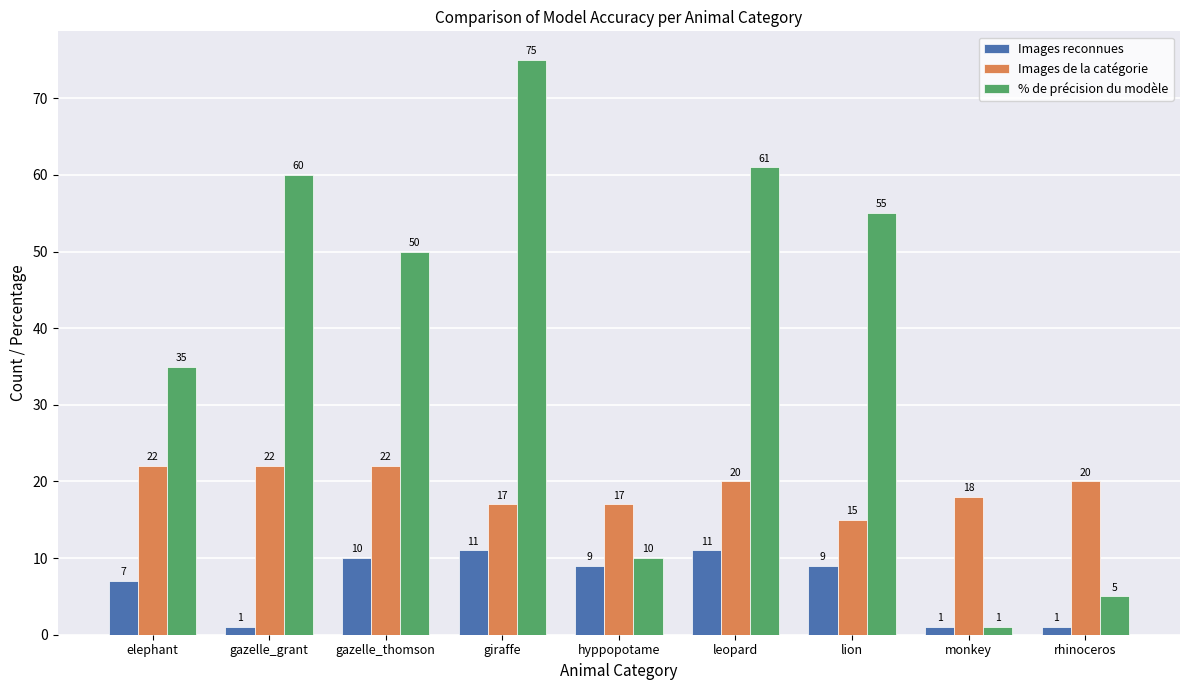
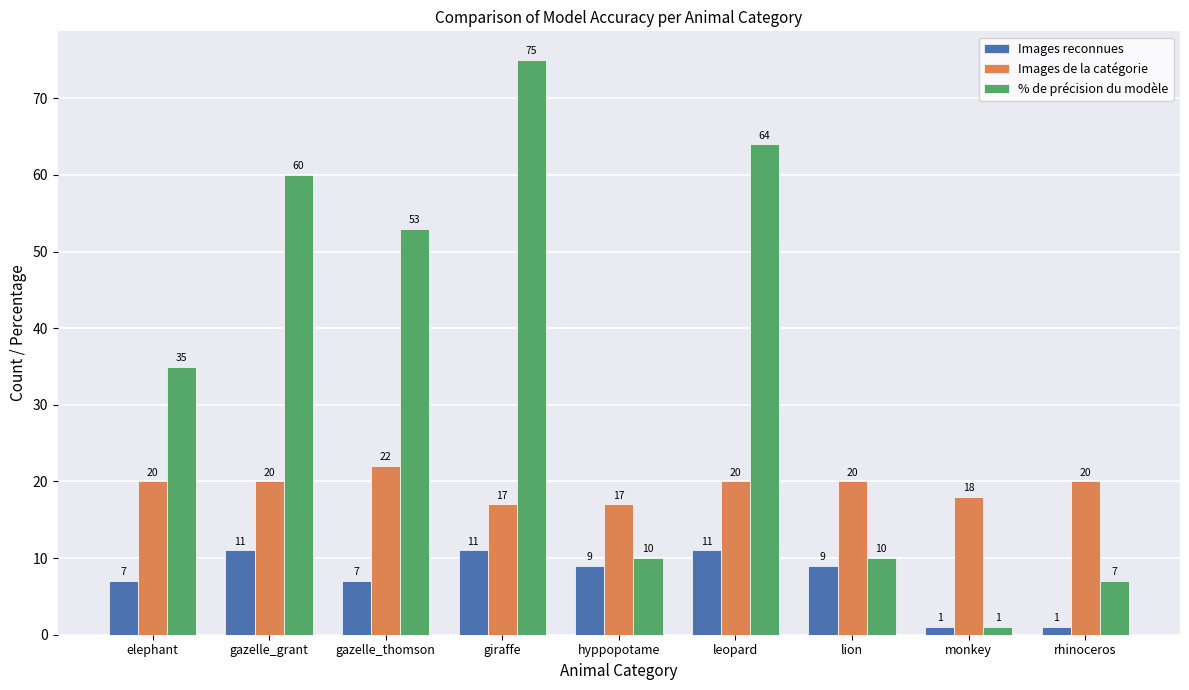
Images de la catégorie, elephant: 22 -> 20
Images reconnues, gazelle_grant: 1 -> 11
Images de la catégorie, gazelle_grant: 22 -> 20
Images reconnues, gazelle_thomson: 10 -> 7
% de précision du modèle, gazelle_thomson: 50 -> 53
% de précision du modèle, leopard: 61 -> 64
Images de la catégorie, lion: 15 -> 20
% de précision du modèle, lion: 55 -> 10
% de précision du modèle, rhinoceros: 5 -> 7
